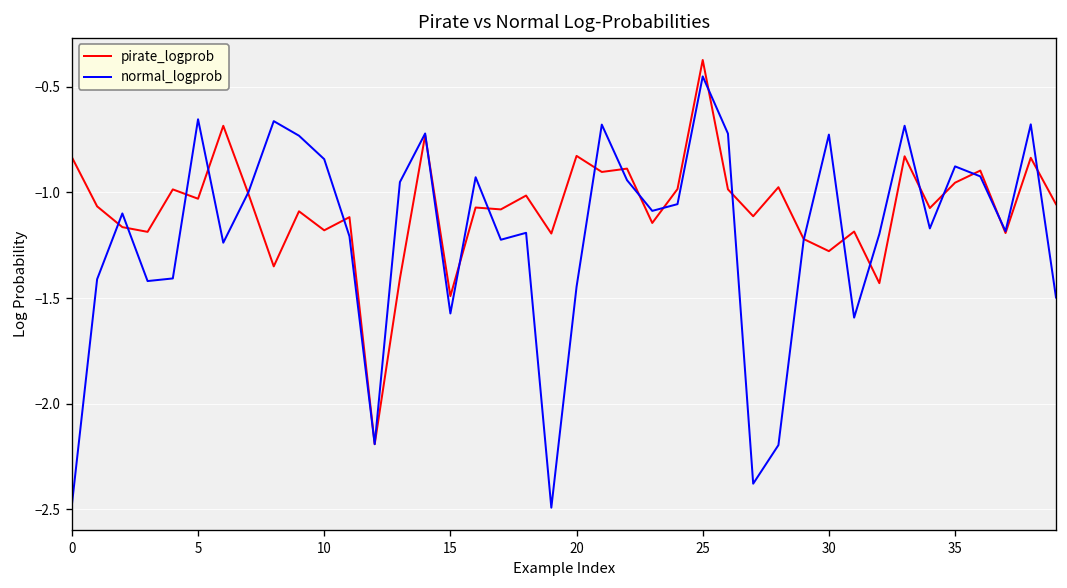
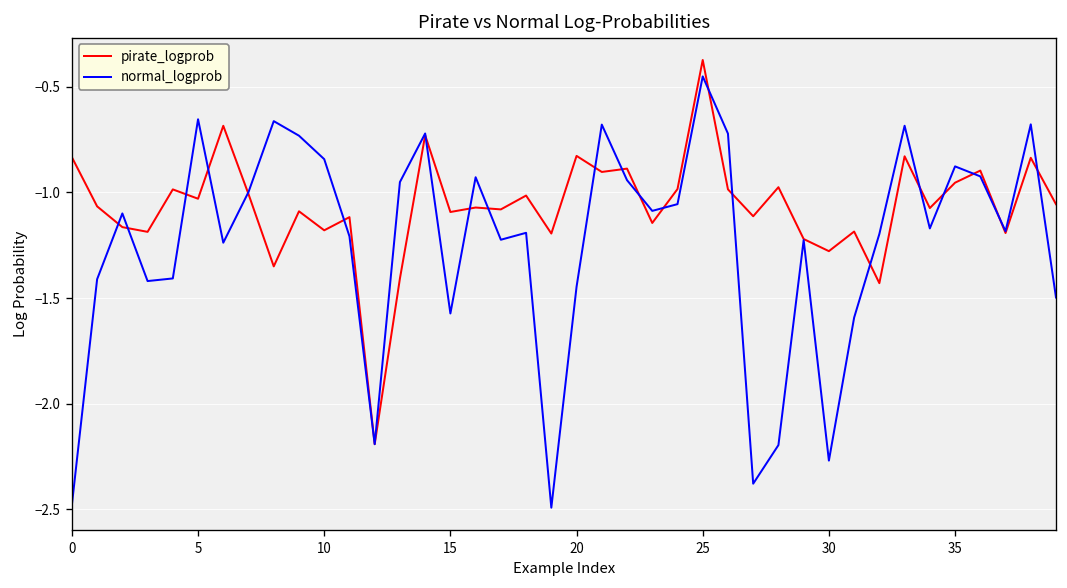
pirate_logprob, 15: -1.49 -> -1.09
normal_logprob, 30: -0.73 -> -2.27
